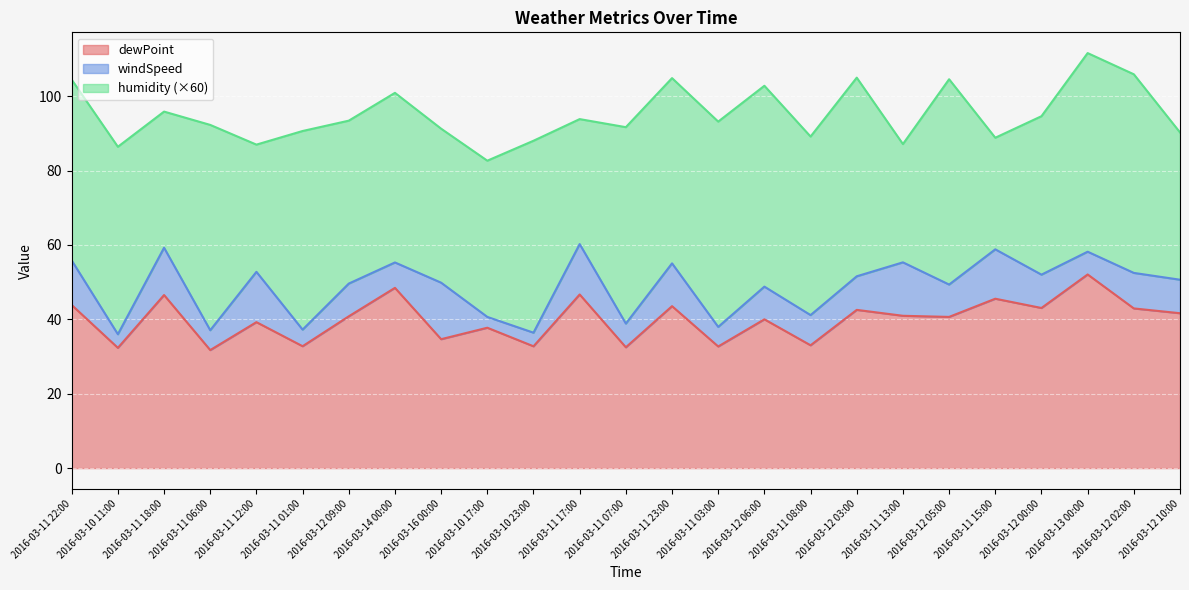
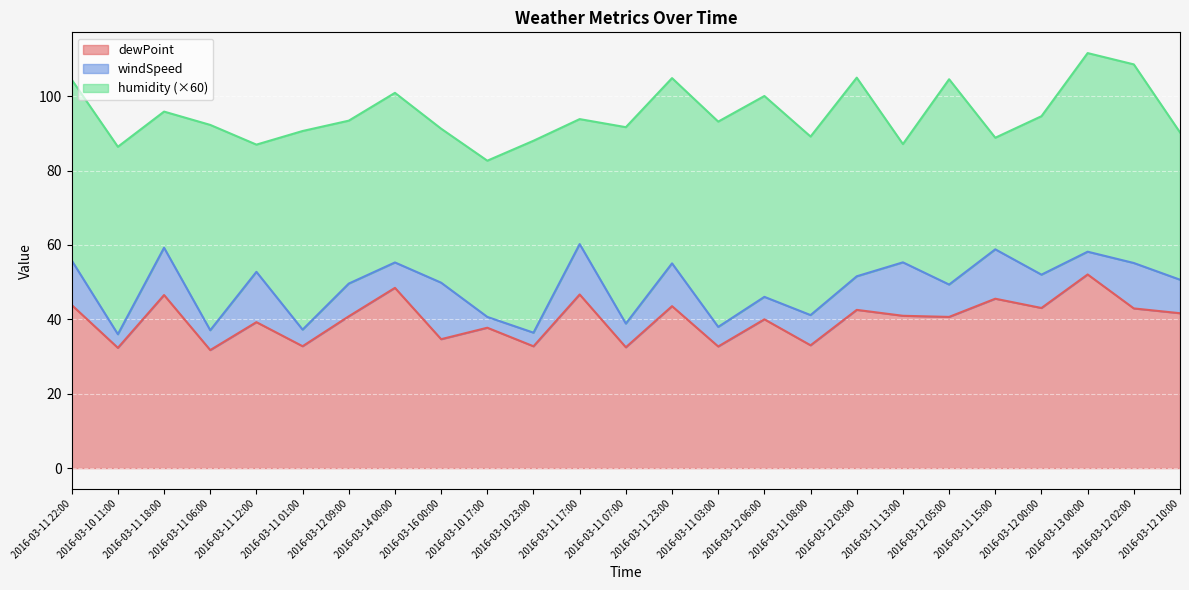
windSpeed, 2016-03-12 06:00: 9 -> 6
windSpeed, 2016-03-12 02:00: 10 -> 12
